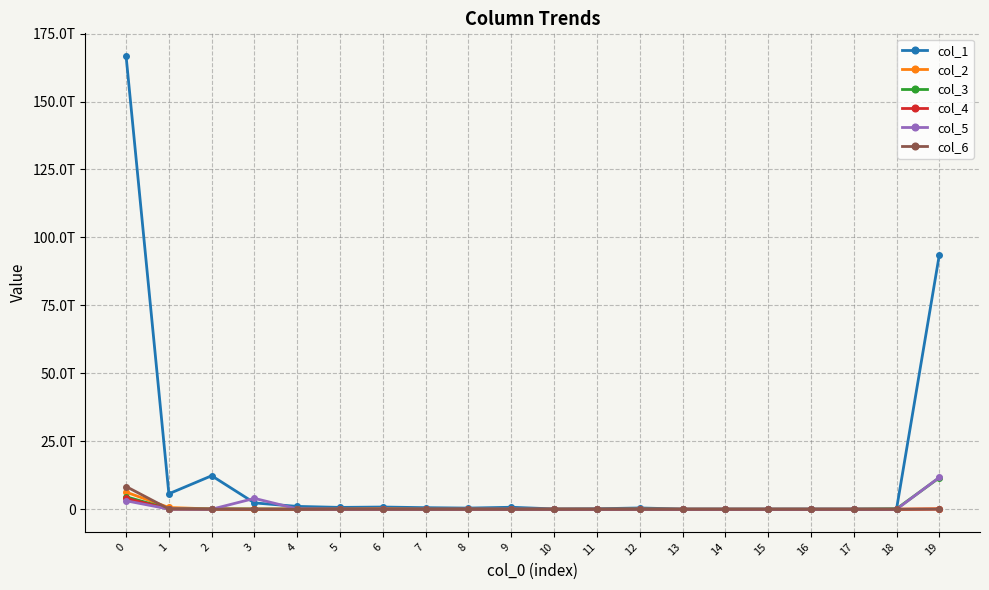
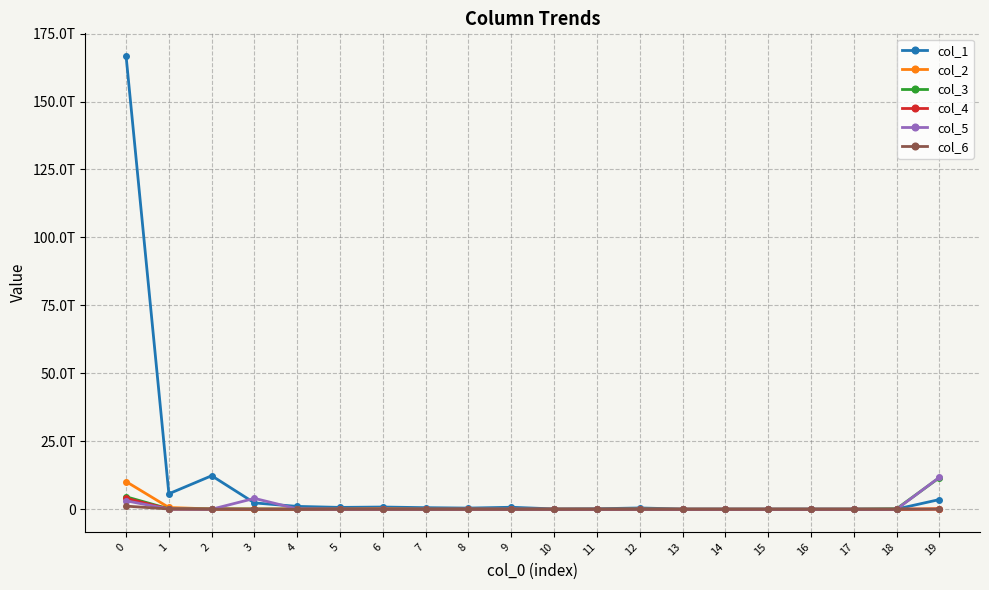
col_2, 0: 6T -> 10T
col_6, 0: 8T -> 1T
col_1, 19: 94T -> 4T
